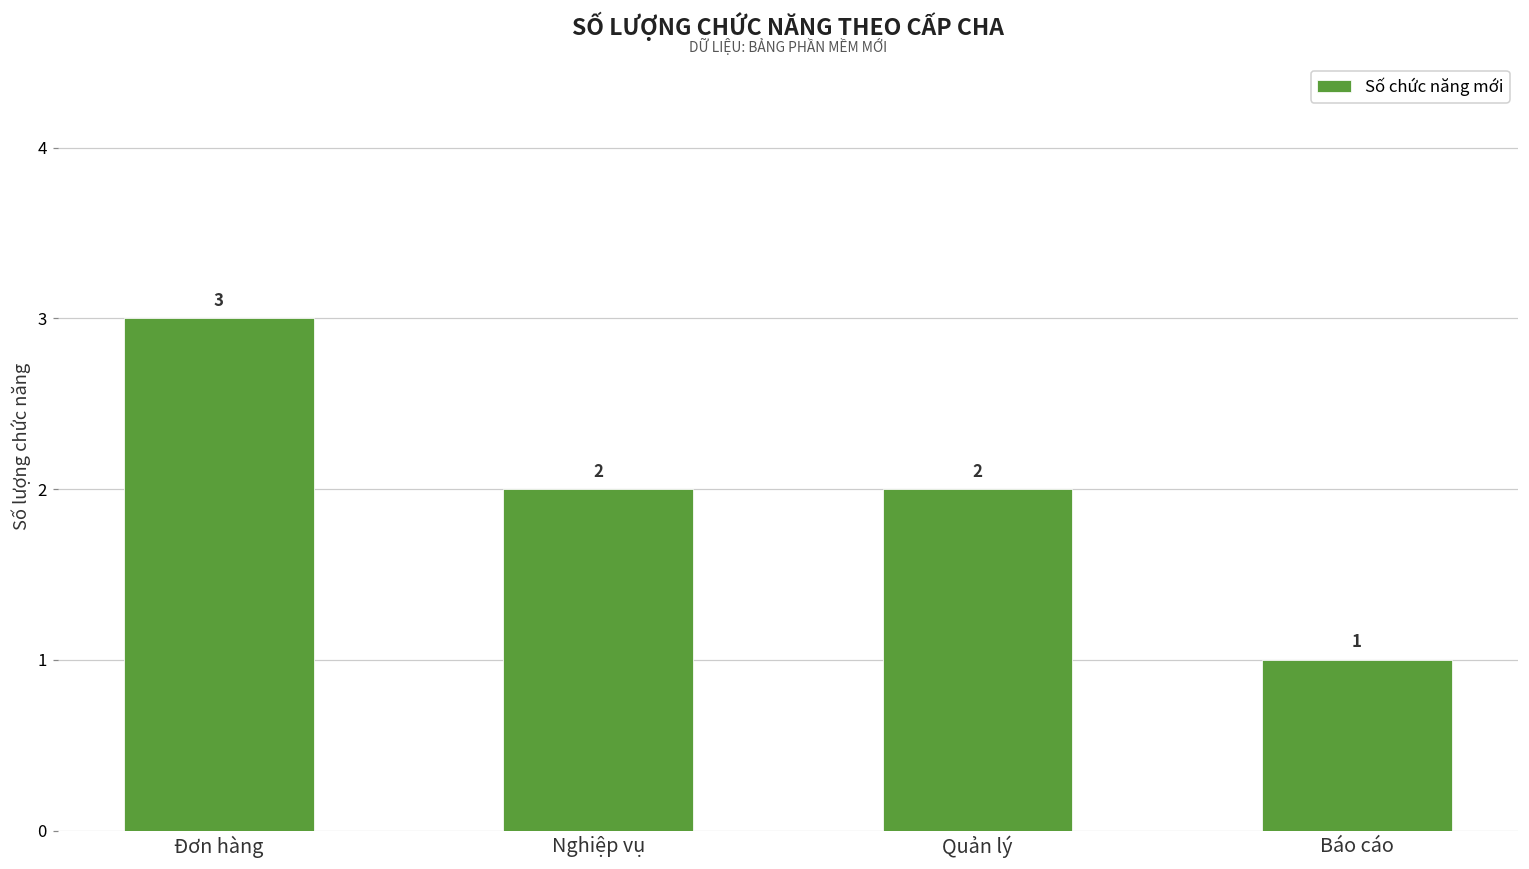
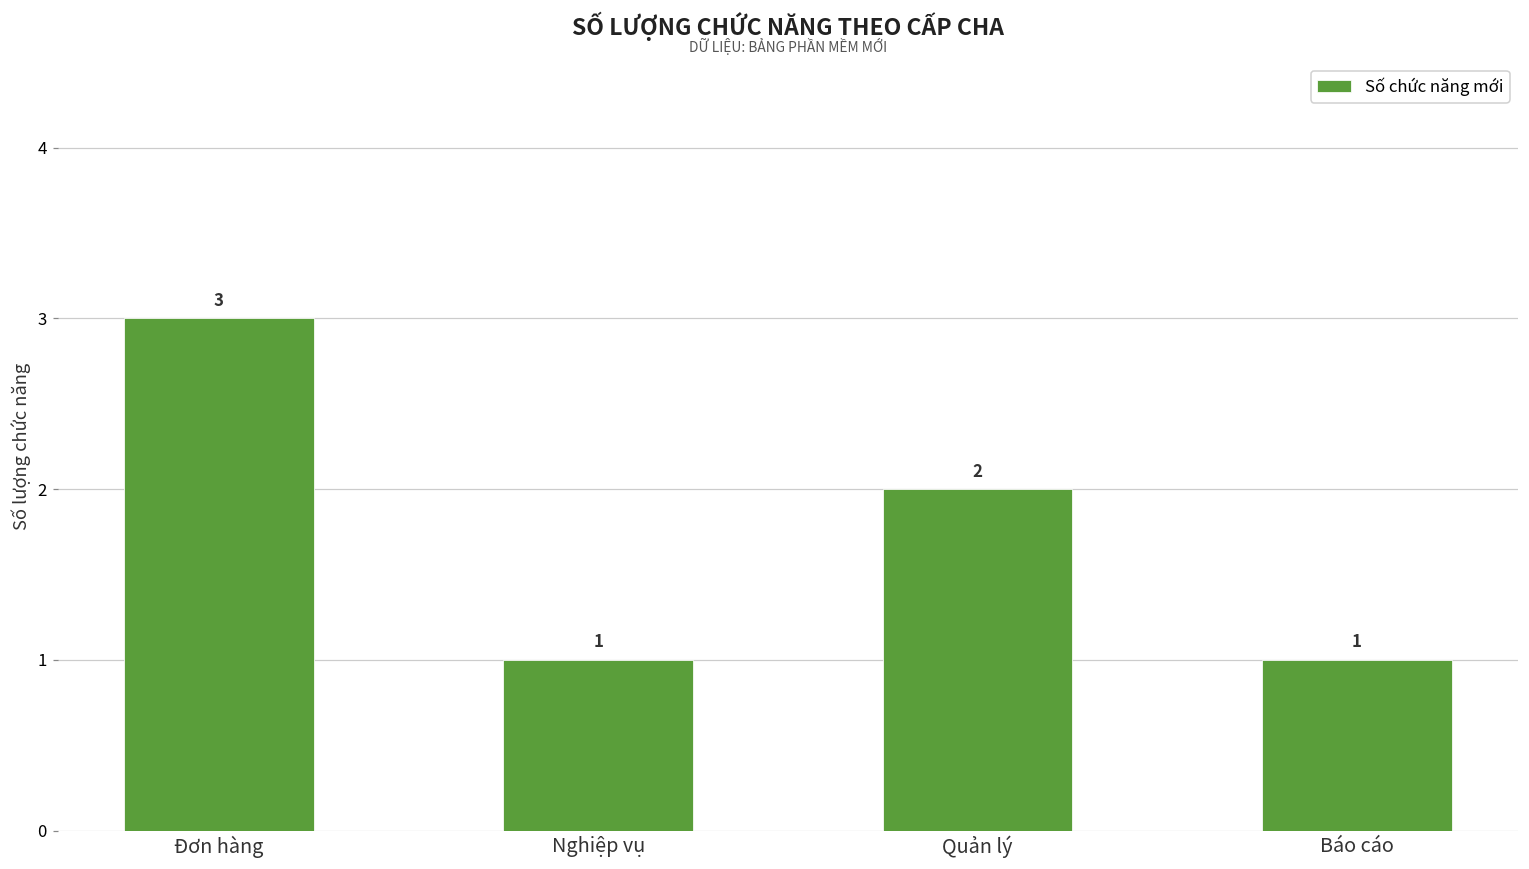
Nghiệp vụ: 2 -> 1
